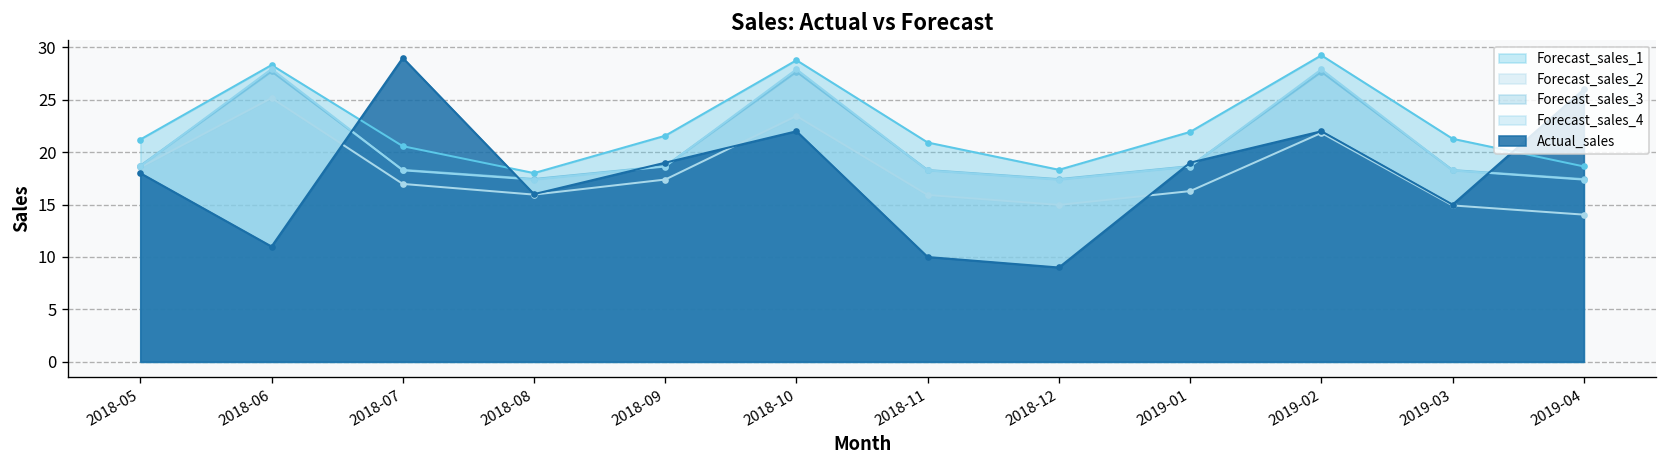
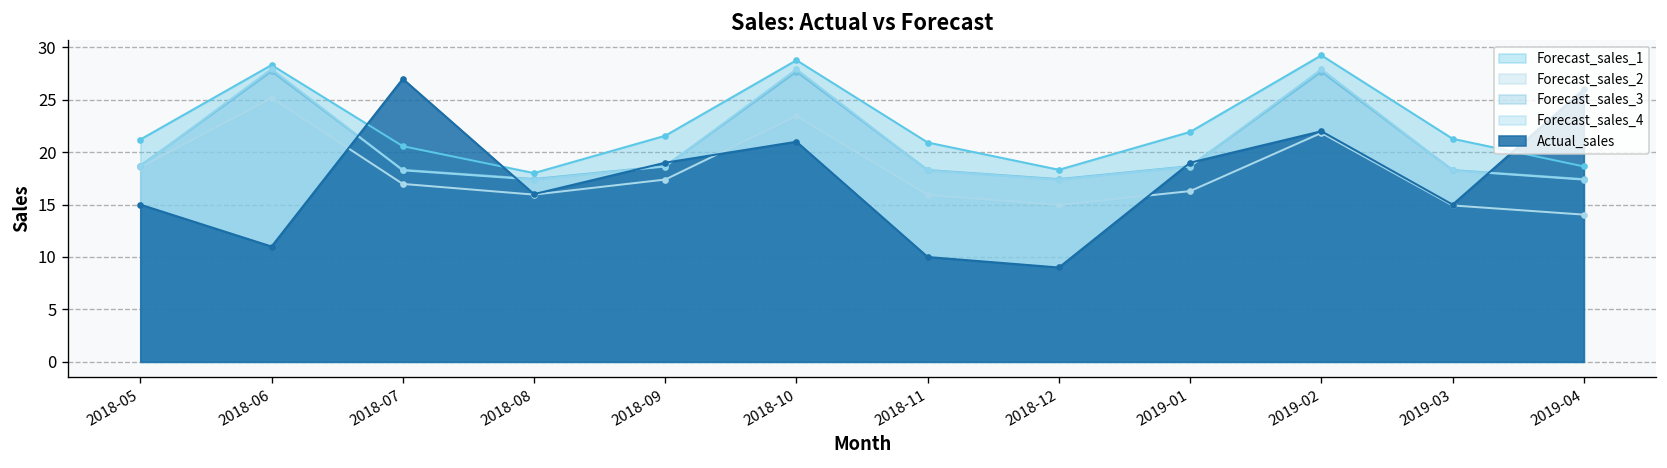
Actual_sales, 2018-05: 18 -> 15
Actual_sales, 2018-07: 29 -> 27
Actual_sales, 2018-10: 22 -> 21
